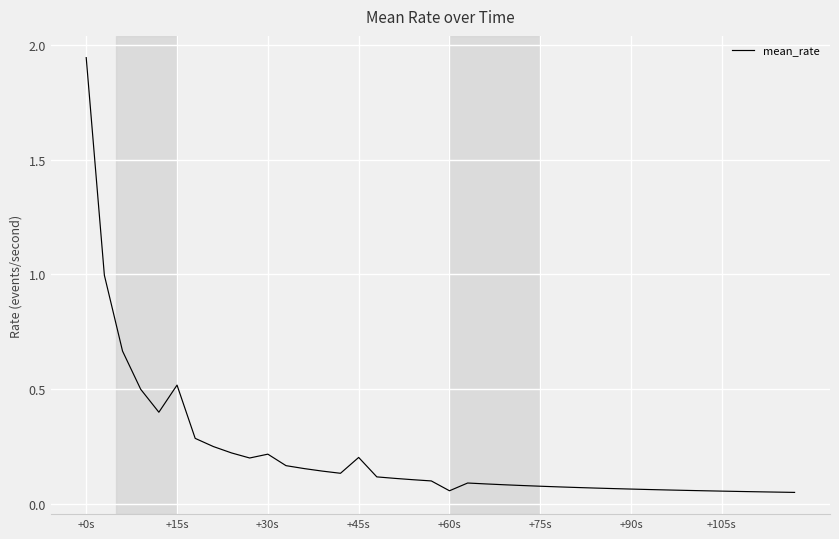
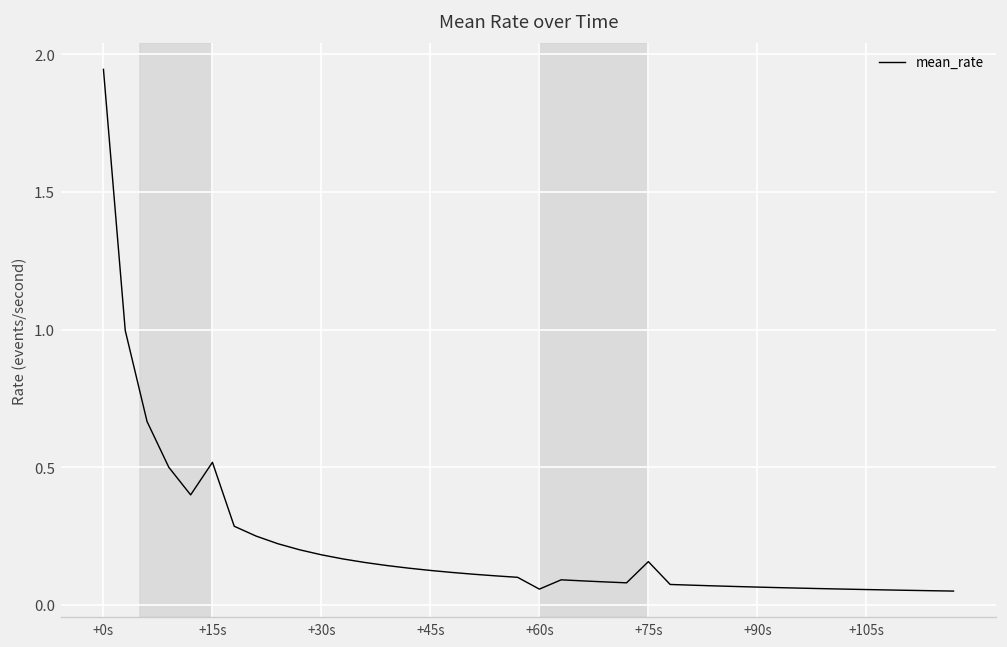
+30s: 0.22 -> 0.18
+45s: 0.20 -> 0.12
+75s: 0.08 -> 0.16
